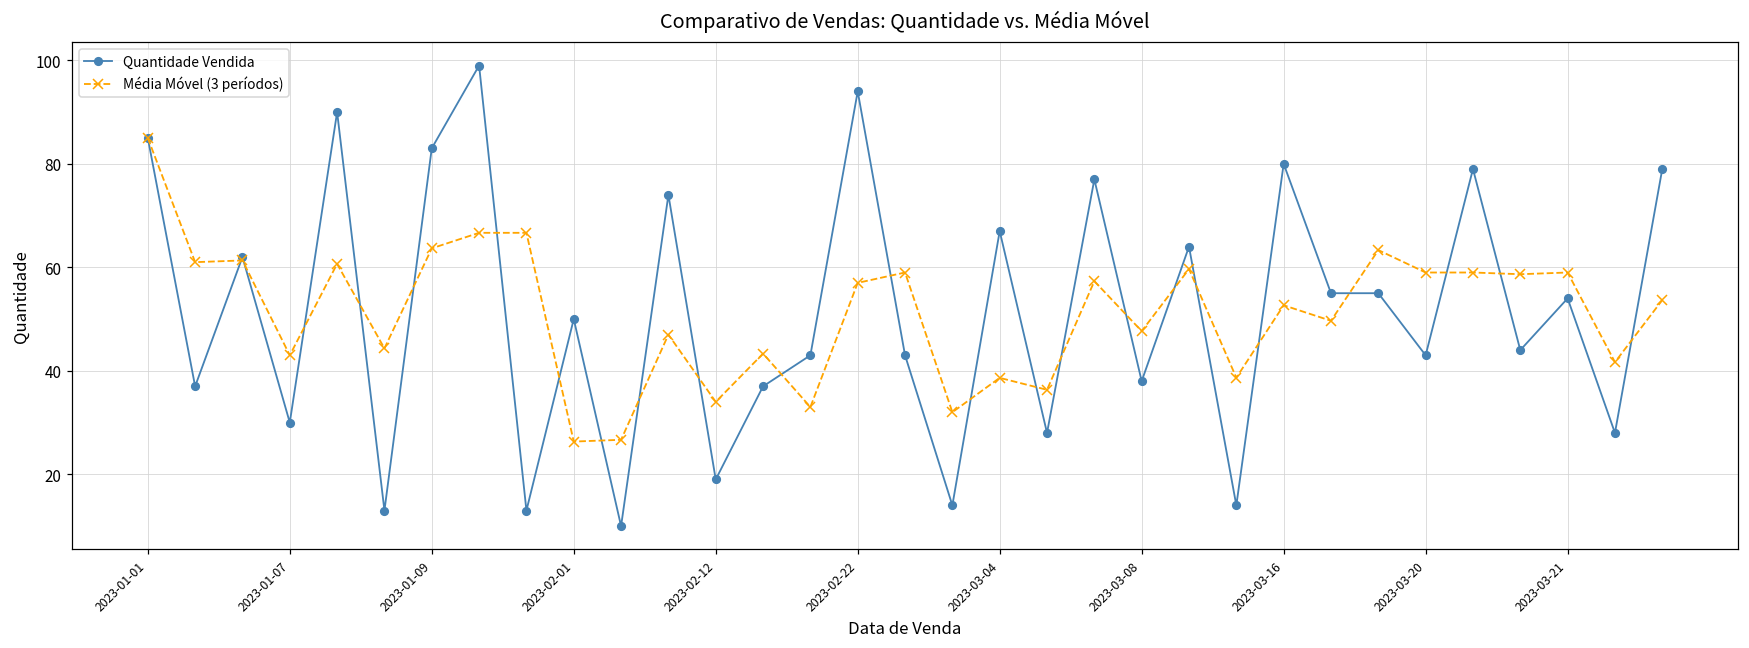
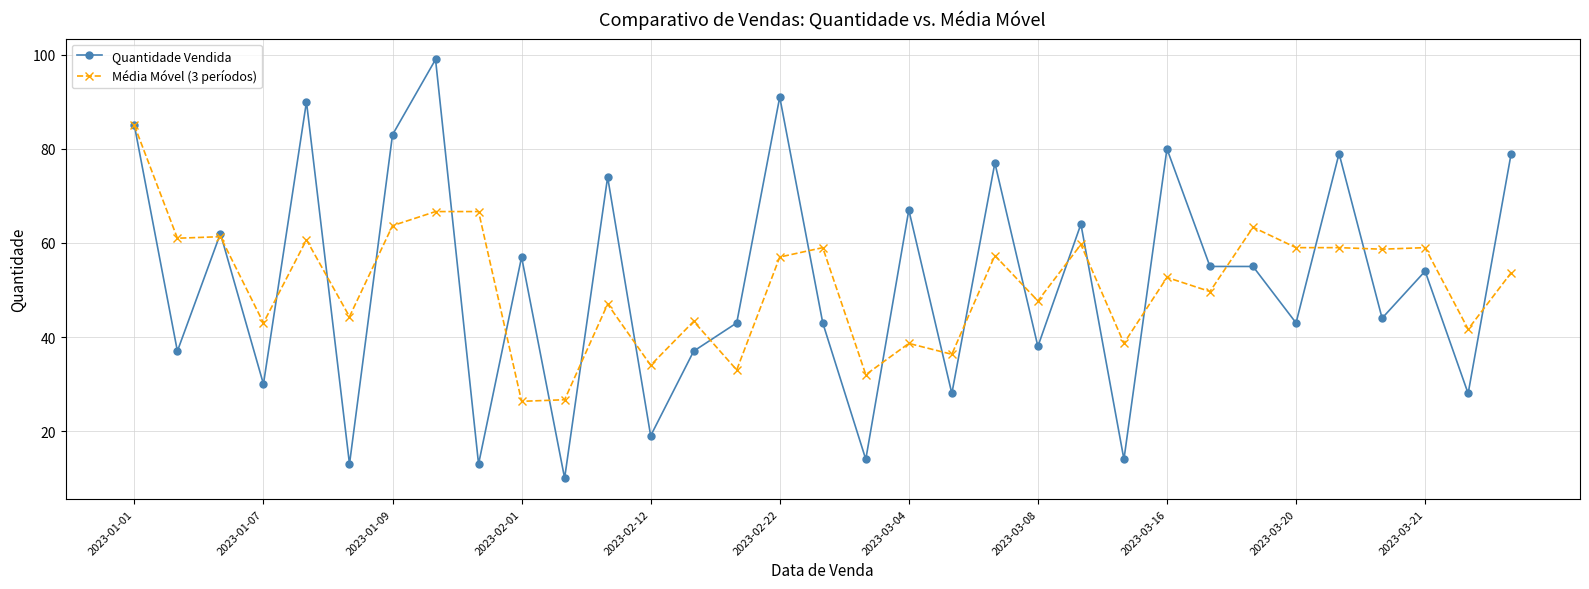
Quantidade Vendida, 2023-02-01: 50 -> 57
Quantidade Vendida, 2023-02-22: 94 -> 91
